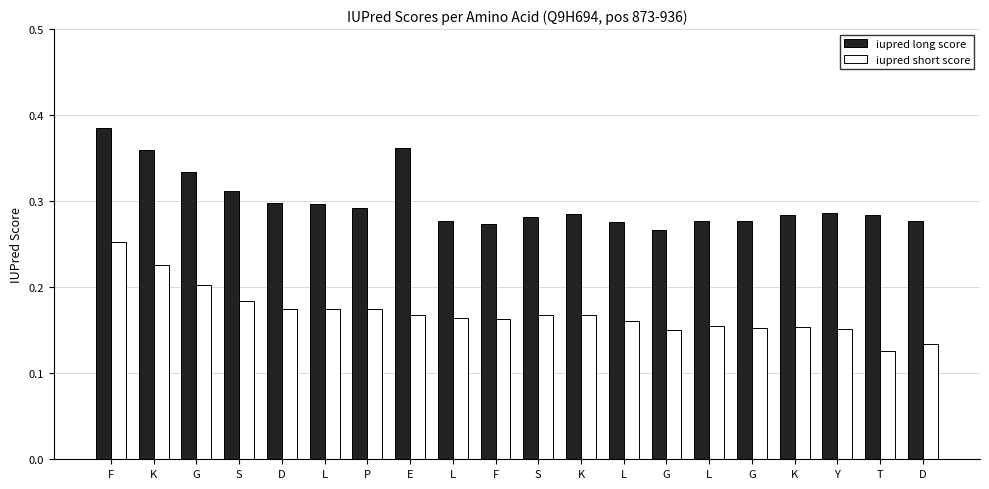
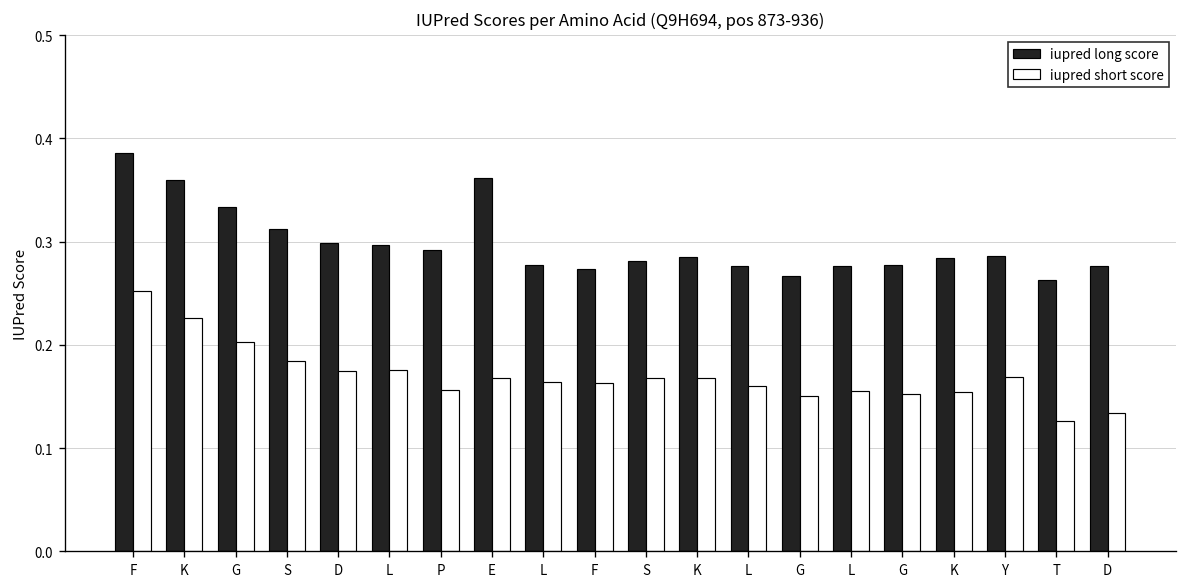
iupred short score, P: 0.17 -> 0.16
iupred short score, Y: 0.15 -> 0.17
iupred long score, T: 0.28 -> 0.26
